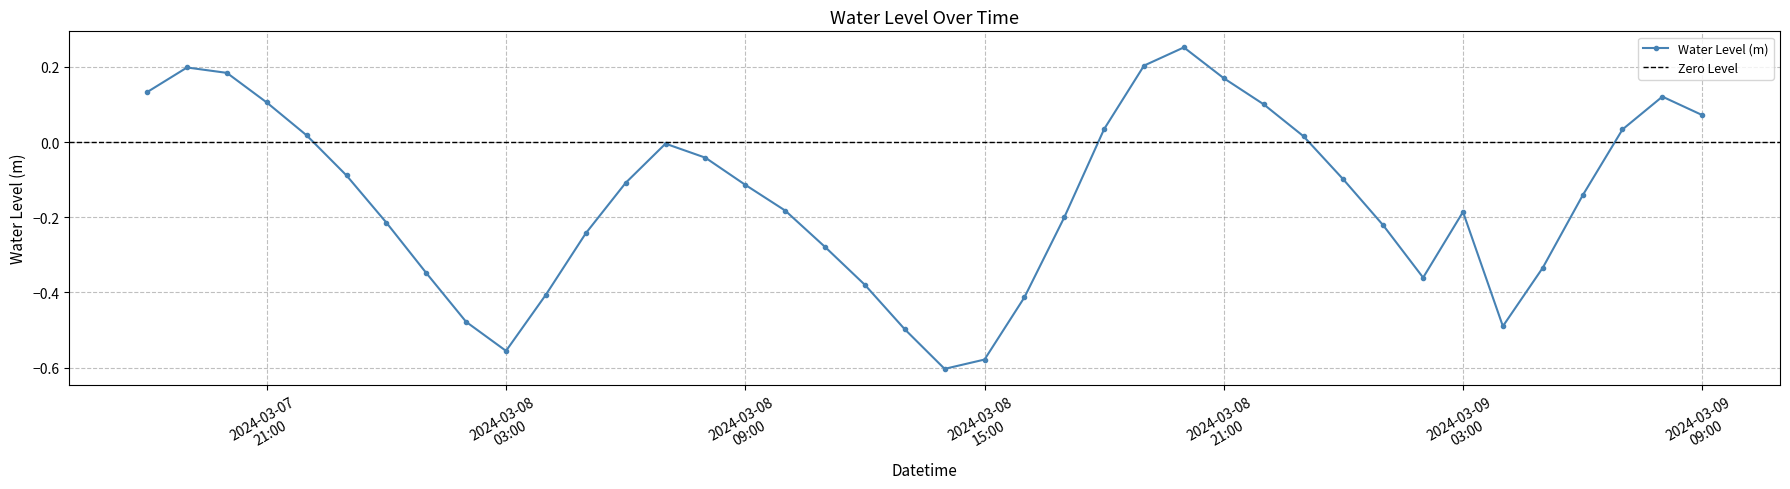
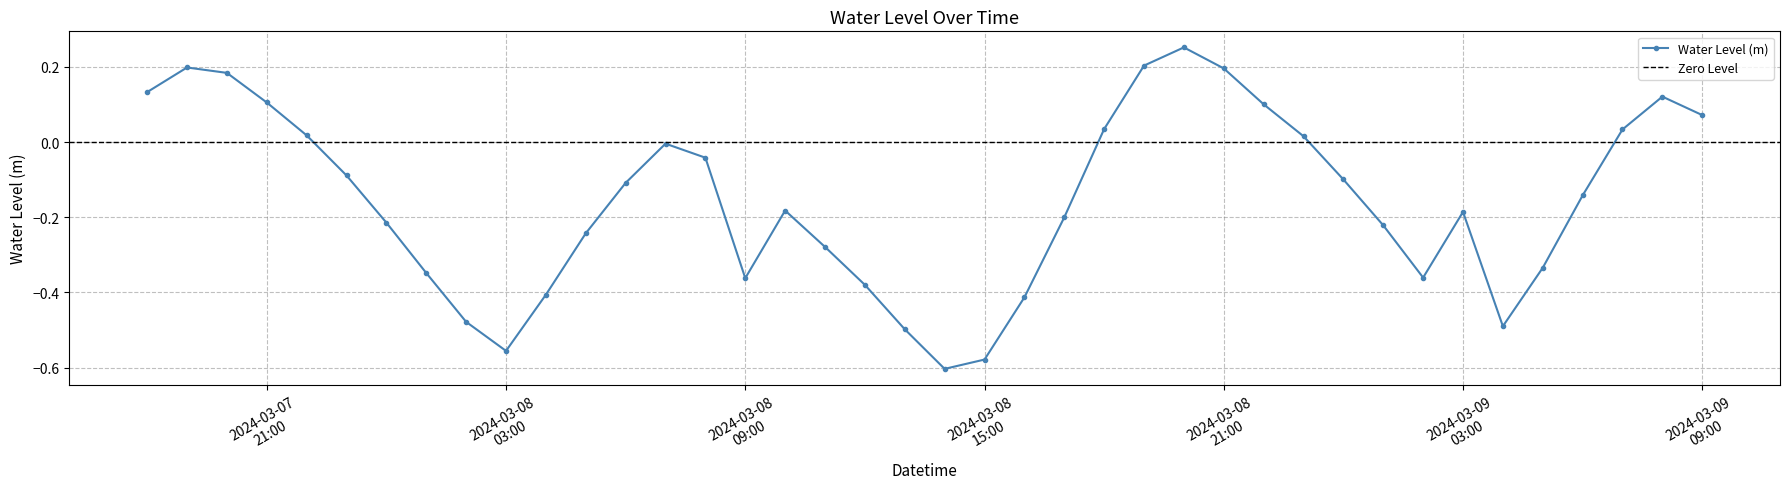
2024-03-08 09:00: -0.11 -> -0.36
2024-03-08 21:00: 0.17 -> 0.20
